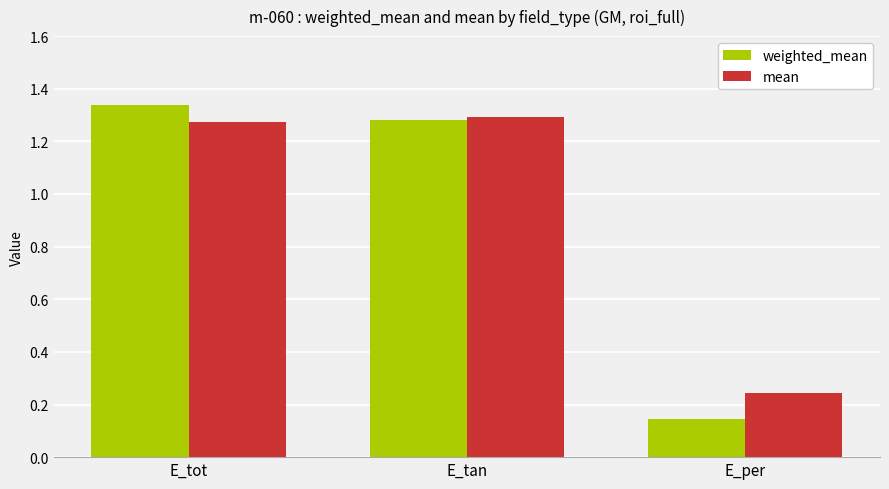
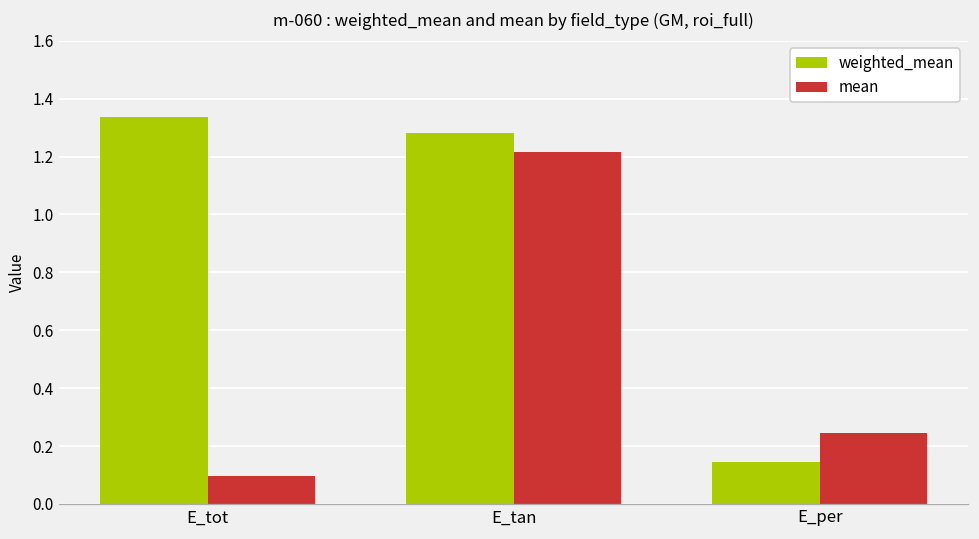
mean, E_tot: 1.28 -> 0.10
mean, E_tan: 1.29 -> 1.22
